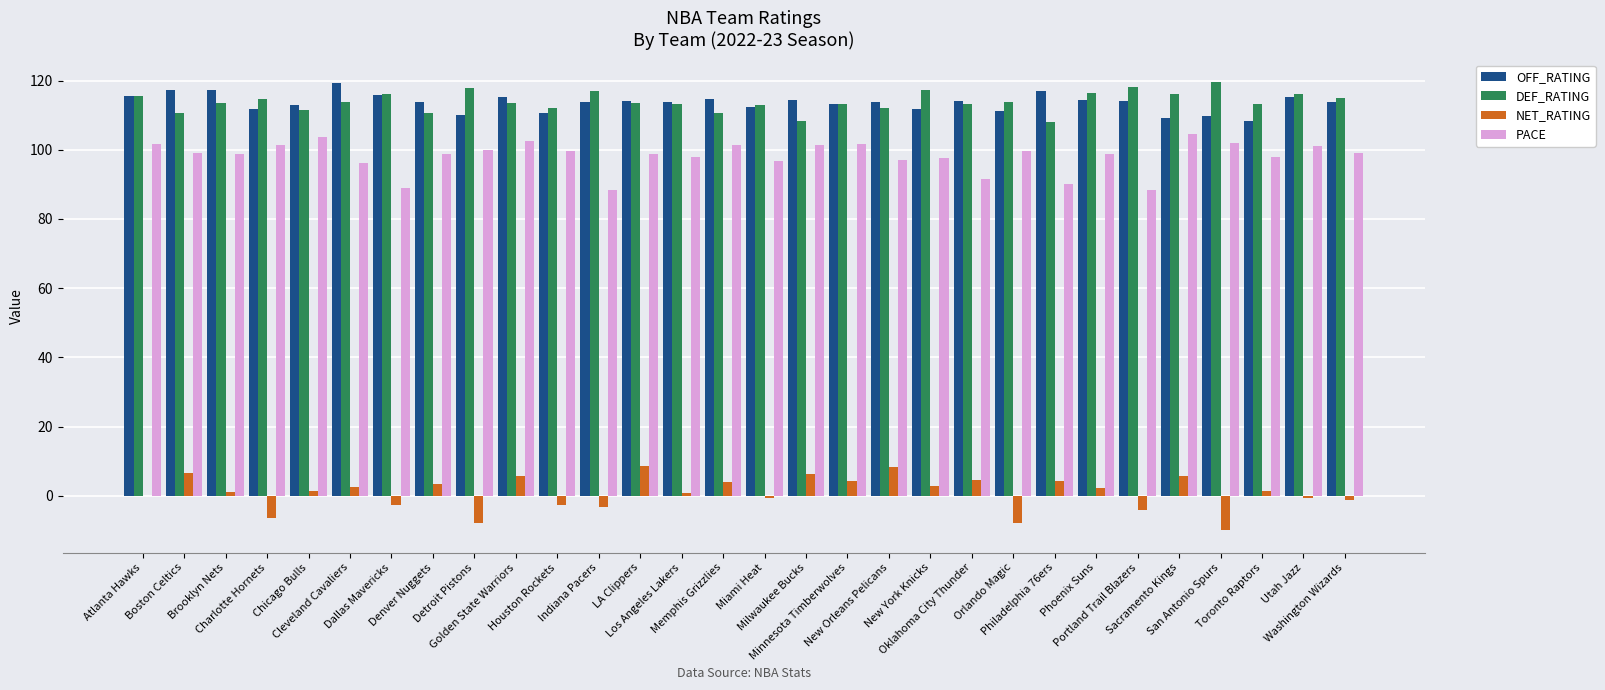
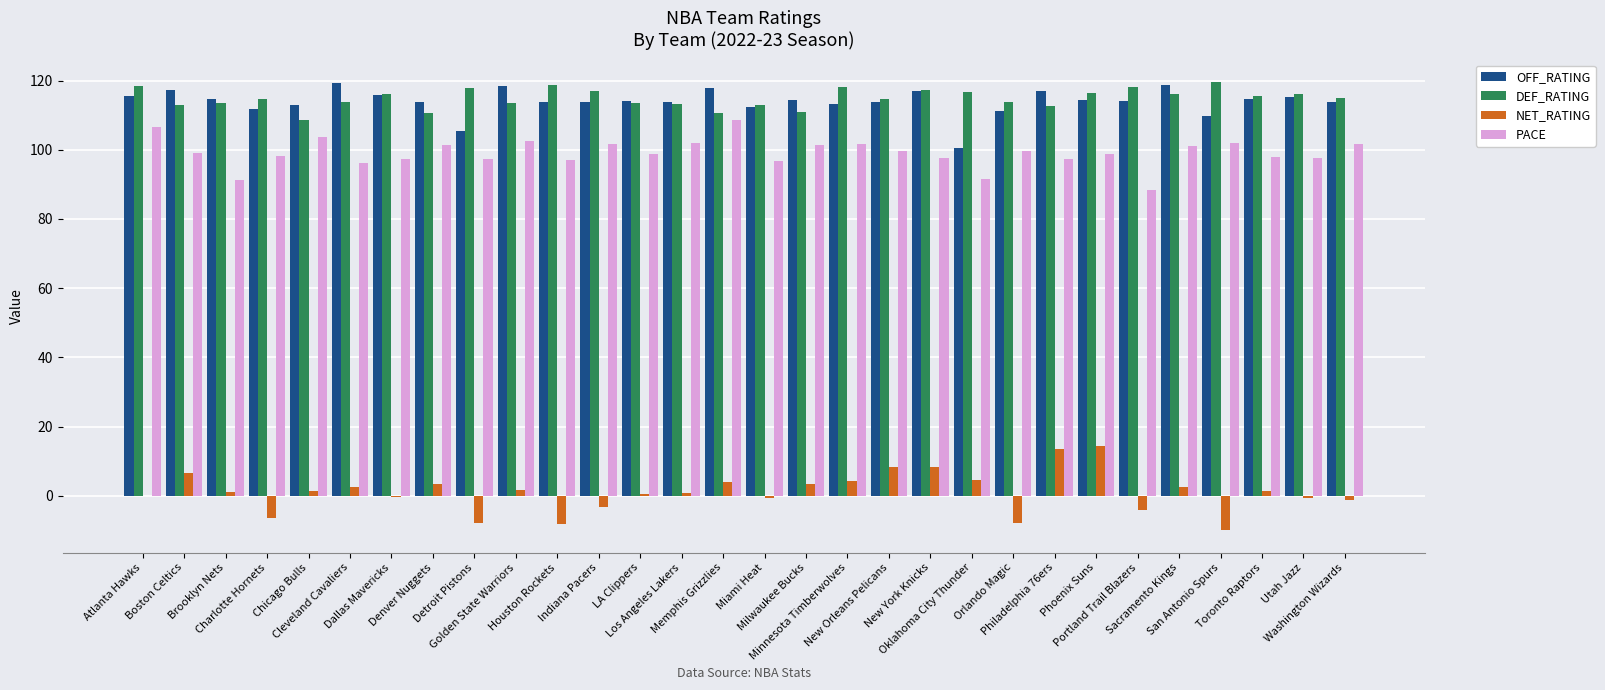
DEF_RATING, Atlanta Hawks: 115 -> 118
PACE, Atlanta Hawks: 102 -> 107
DEF_RATING, Boston Celtics: 111 -> 113
OFF_RATING, Brooklyn Nets: 117 -> 115
PACE, Brooklyn Nets: 99 -> 91
PACE, Charlotte Hornets: 101 -> 98
DEF_RATING, Chicago Bulls: 112 -> 109
NET_RATING, Dallas Mavericks: -3 -> 0
PACE, Dallas Mavericks: 89 -> 97
PACE, Denver Nuggets: 99 -> 101
OFF_RATING, Detroit Pistons: 110 -> 105
PACE, Detroit Pistons: 100 -> 97
OFF_RATING, Golden State Warriors: 115 -> 118
NET_RATING, Golden State Warriors: 6 -> 2
OFF_RATING, Houston Rockets: 111 -> 114
DEF_RATING, Houston Rockets: 112 -> 119
NET_RATING, Houston Rockets: -3 -> -8
PACE, Houston Rockets: 100 -> 97
PACE, Indiana Pacers: 88 -> 102
NET_RATING, LA Clippers: 9 -> 1
PACE, Los Angeles Lakers: 98 -> 102
OFF_RATING, Memphis Grizzlies: 115 -> 118
PACE, Memphis Grizzlies: 102 -> 109
DEF_RATING, Milwaukee Bucks: 108 -> 111
NET_RATING, Milwaukee Bucks: 6 -> 3
DEF_RATING, Minnesota Timberwolves: 113 -> 118
DEF_RATING, New Orleans Pelicans: 112 -> 115
PACE, New Orleans Pelicans: 97 -> 100
OFF_RATING, New York Knicks: 112 -> 117
NET_RATING, New York Knicks: 3 -> 8
OFF_RATING, Oklahoma City Thunder: 114 -> 101
DEF_RATING, Oklahoma City Thunder: 113 -> 117
DEF_RATING, Philadelphia 76ers: 108 -> 113
NET_RATING, Philadelphia 76ers: 4 -> 14
PACE, Philadelphia 76ers: 90 -> 97
NET_RATING, Phoenix Suns: 2 -> 14
OFF_RATING, Sacramento Kings: 109 -> 119
NET_RATING, Sacramento Kings: 6 -> 3
PACE, Sacramento Kings: 105 -> 101
OFF_RATING, Toronto Raptors: 108 -> 115
DEF_RATING, Toronto Raptors: 113 -> 116
PACE, Utah Jazz: 101 -> 98
PACE, Washington Wizards: 99 -> 102
